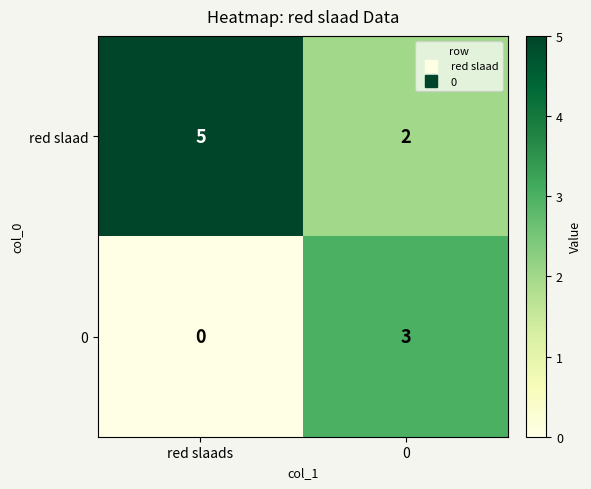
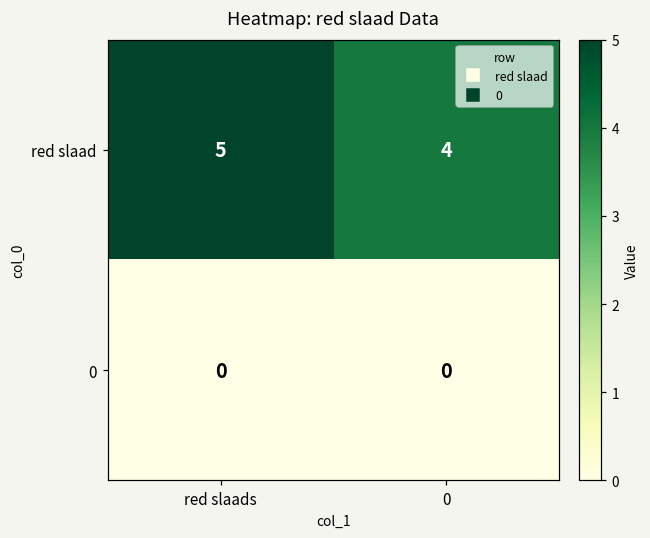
red slaad, 0: 2 -> 4
0, 0: 3 -> 0
